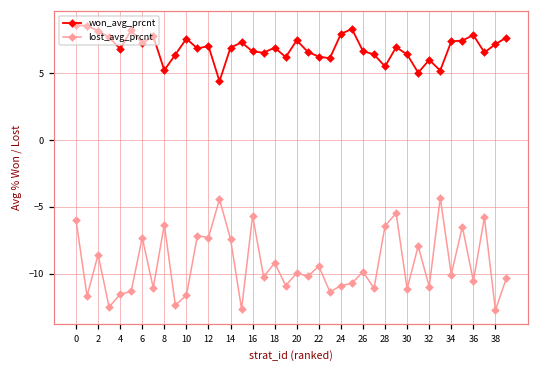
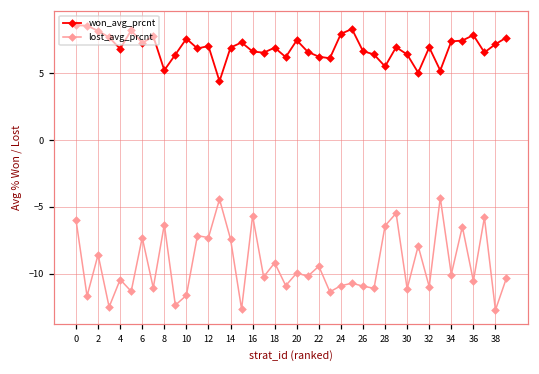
lost_avg_prcnt, 4: -11.5 -> -10.4
lost_avg_prcnt, 26: -9.8 -> -10.9
won_avg_prcnt, 32: 6.0 -> 6.9
